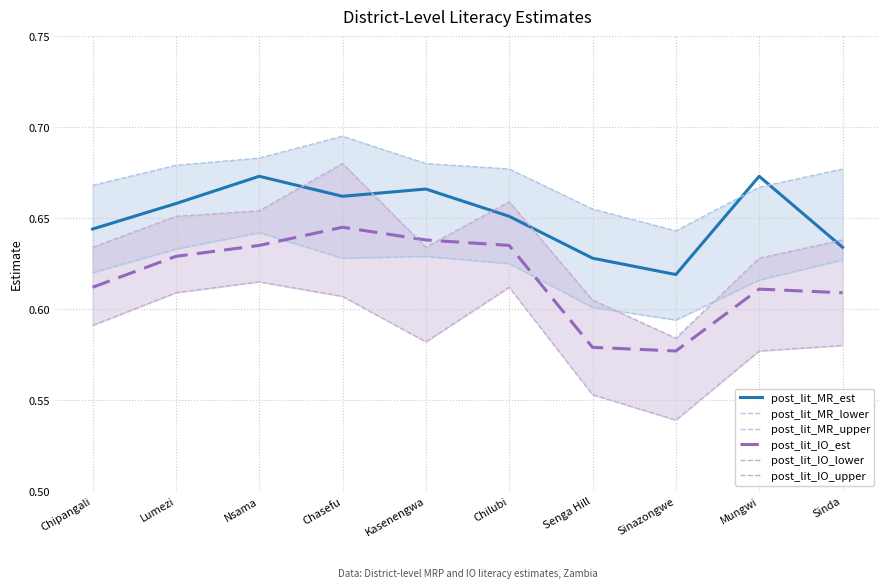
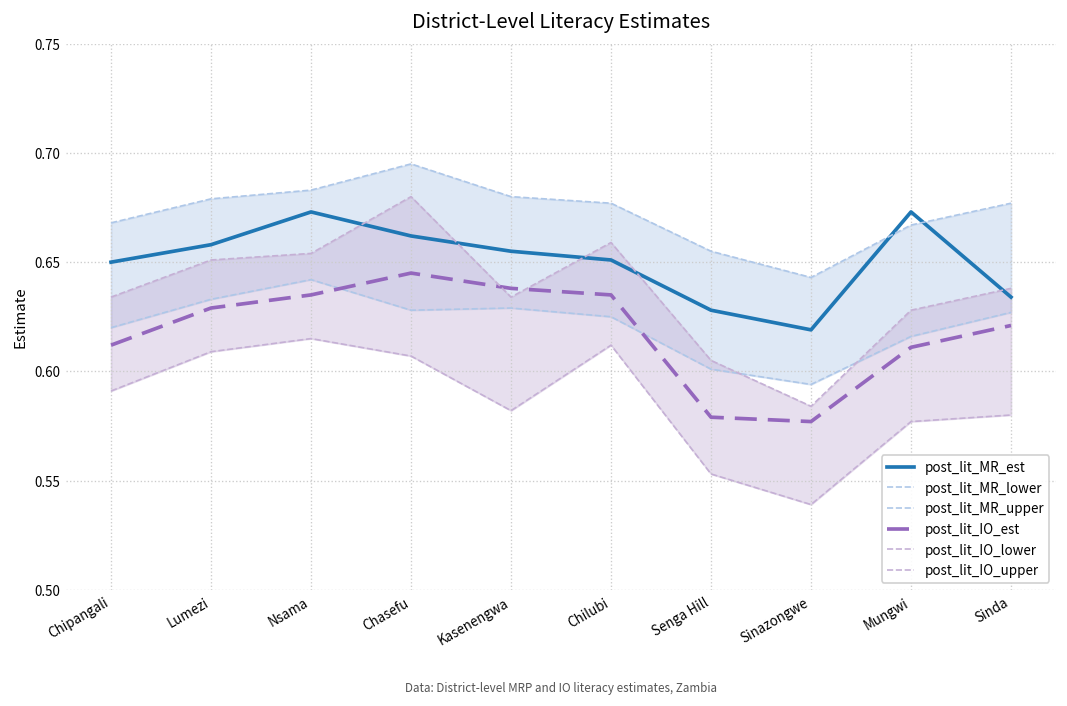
post_lit_MR_est, Chipangali: 0.644 -> 0.650
post_lit_MR_est, Kasenengwa: 0.666 -> 0.655
post_lit_IO_est, Sinda: 0.609 -> 0.621
